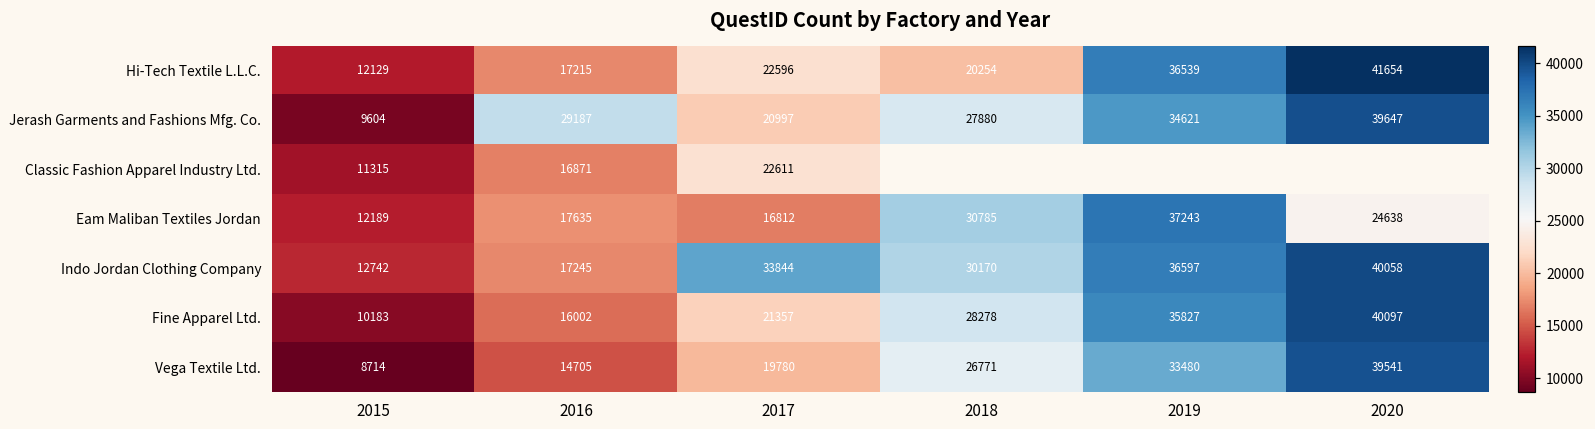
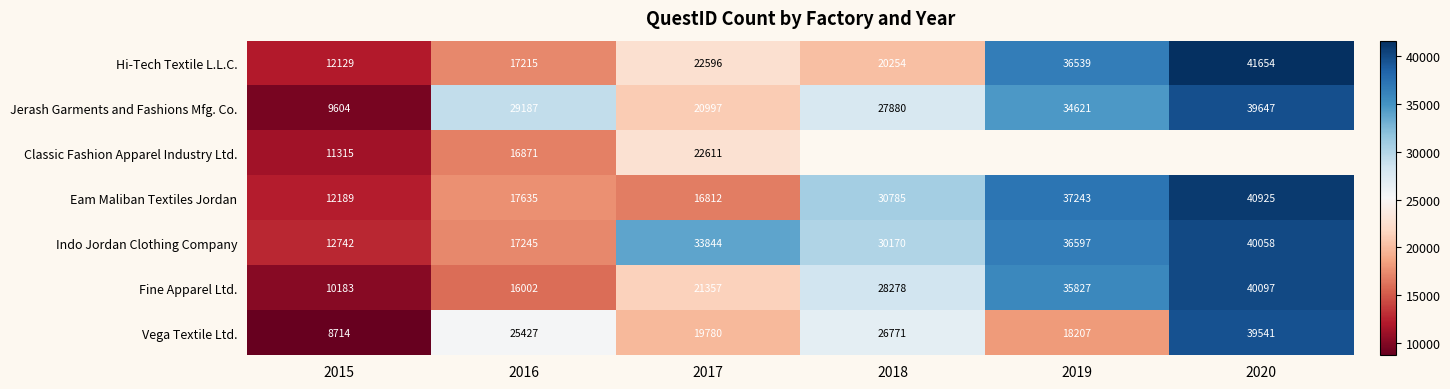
Eam Maliban Textiles Jordan, 2020: 24638 -> 40925
Vega Textile Ltd., 2016: 14705 -> 25427
Vega Textile Ltd., 2019: 33480 -> 18207
